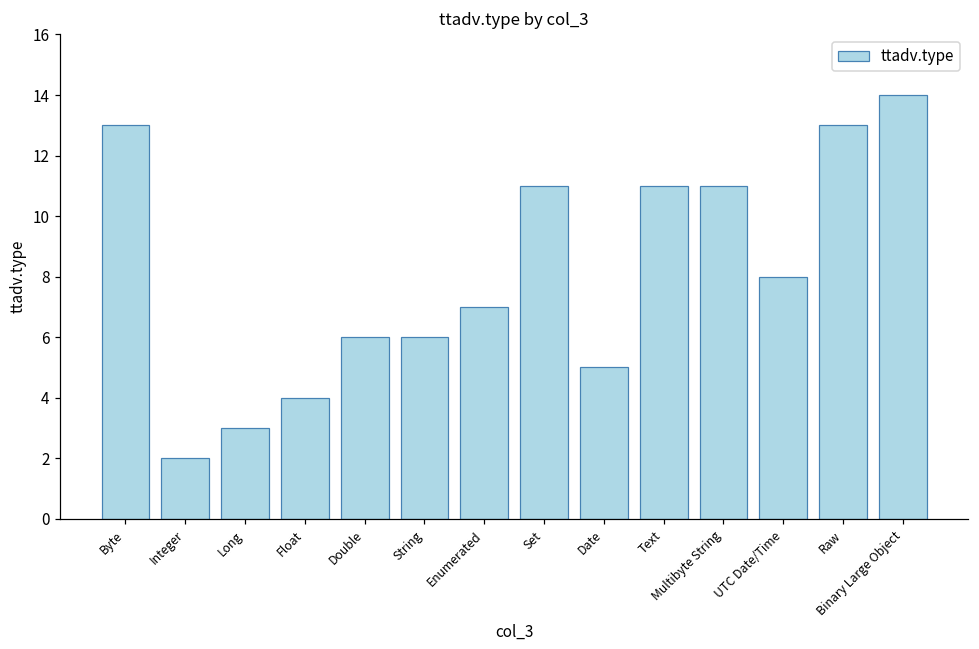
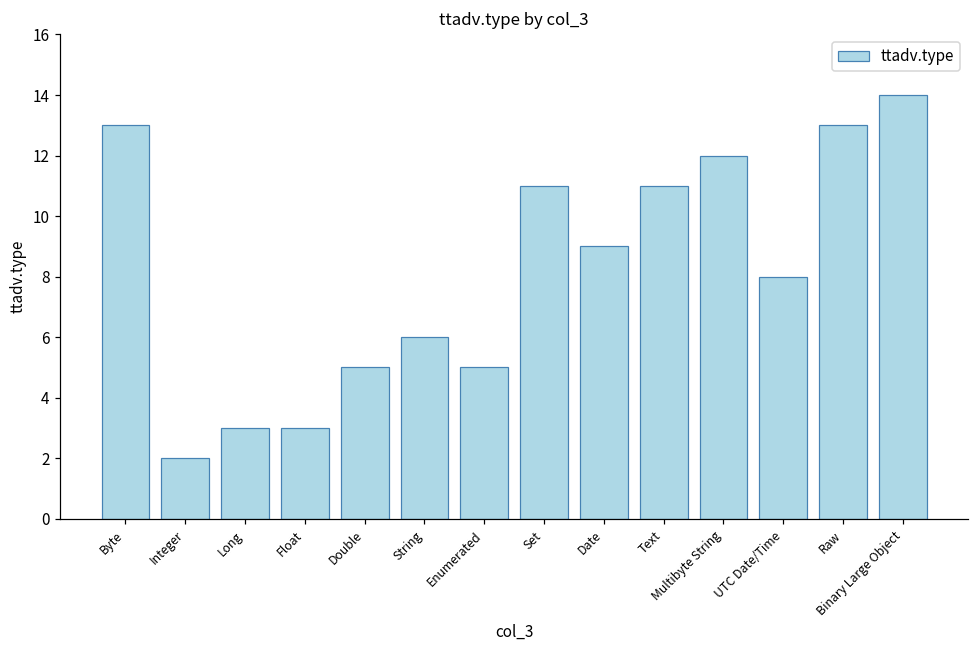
Float: 4 -> 3
Double: 6 -> 5
Enumerated: 7 -> 5
Date: 5 -> 9
Multibyte String: 11 -> 12
